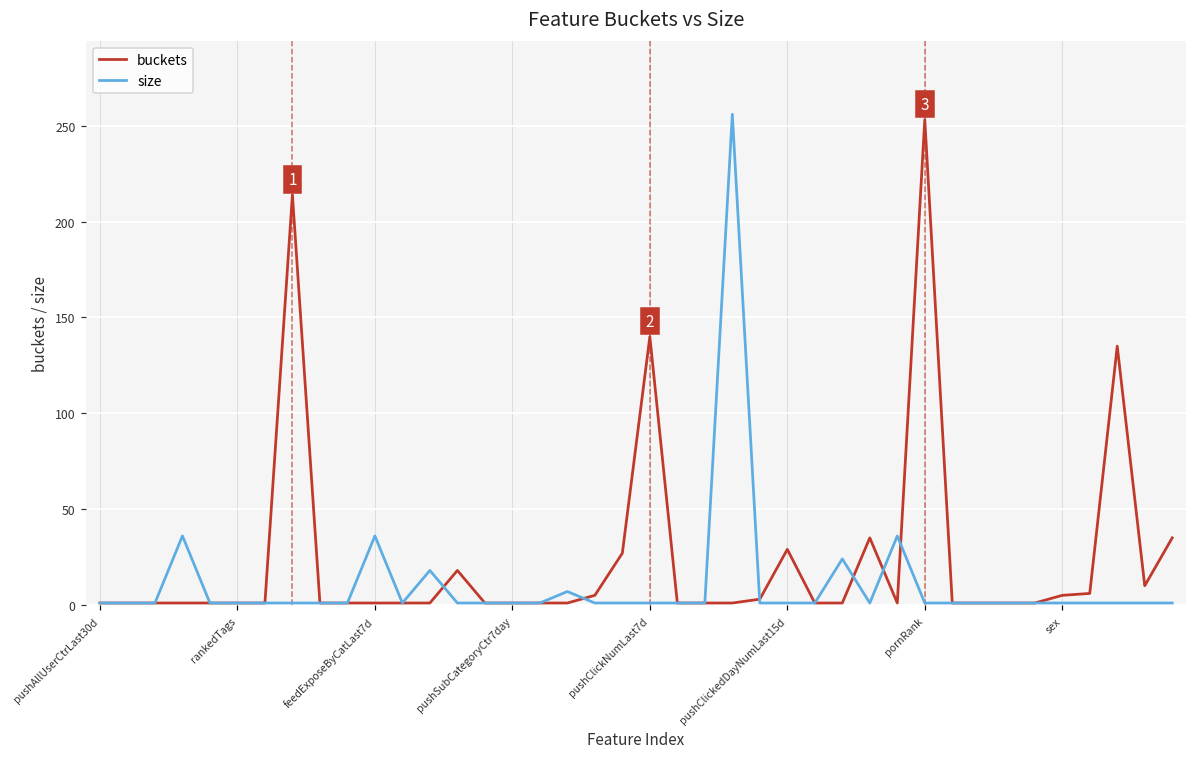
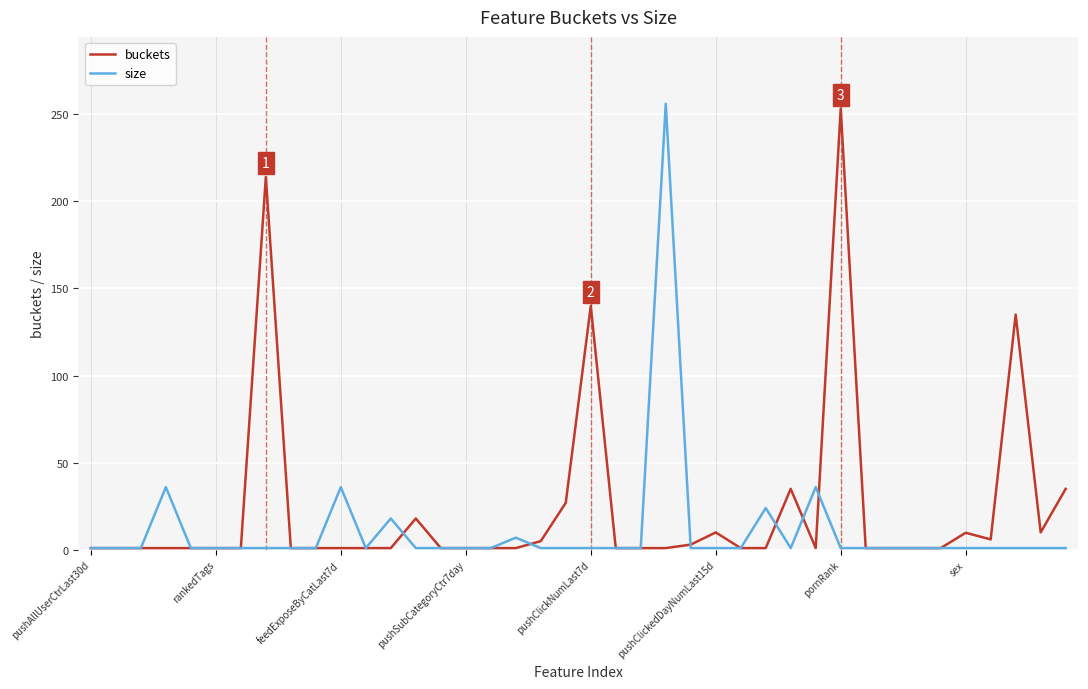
buckets, pushClickedDayNumLast15d: 29 -> 10
buckets, sex: 5 -> 10
